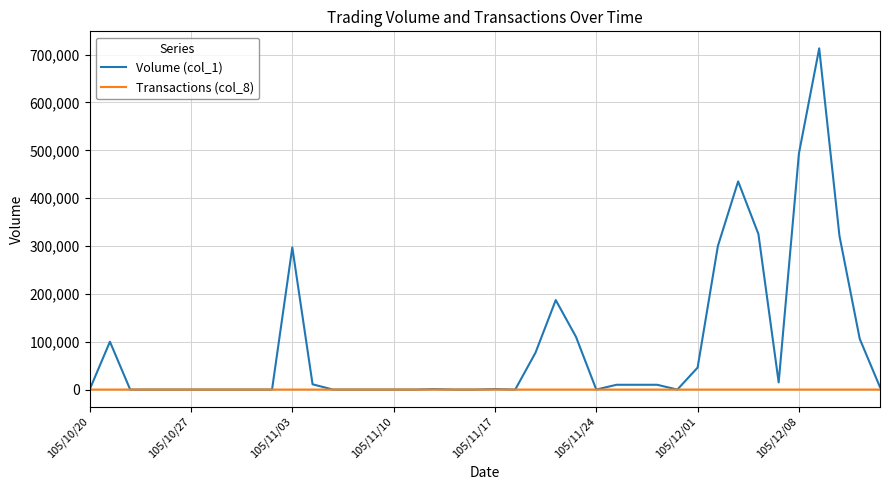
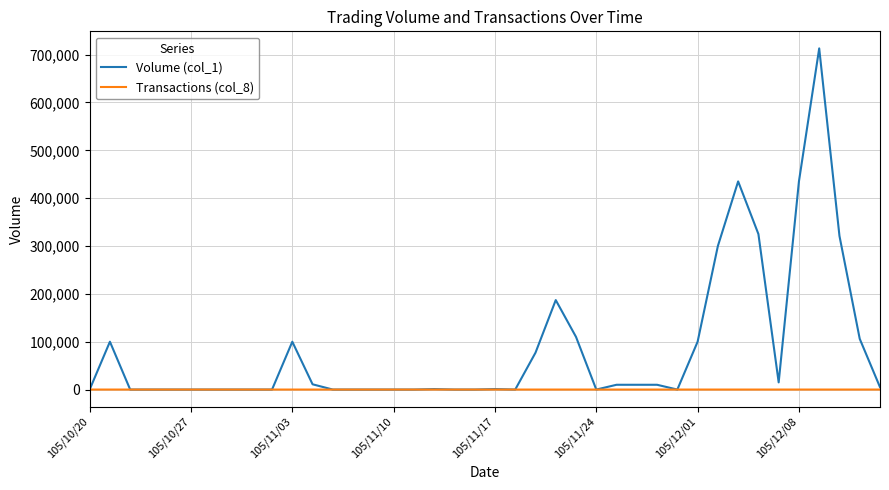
Volume (col_1), 105/11/03: 300,000 -> 100,000
Volume (col_1), 105/12/01: 50,000 -> 100,000
Volume (col_1), 105/12/08: 490,000 -> 440,000
